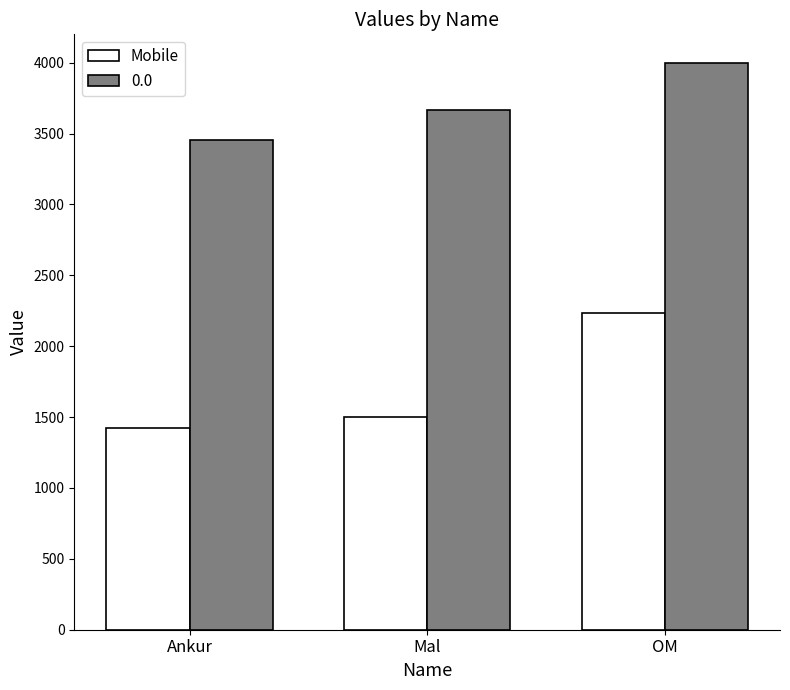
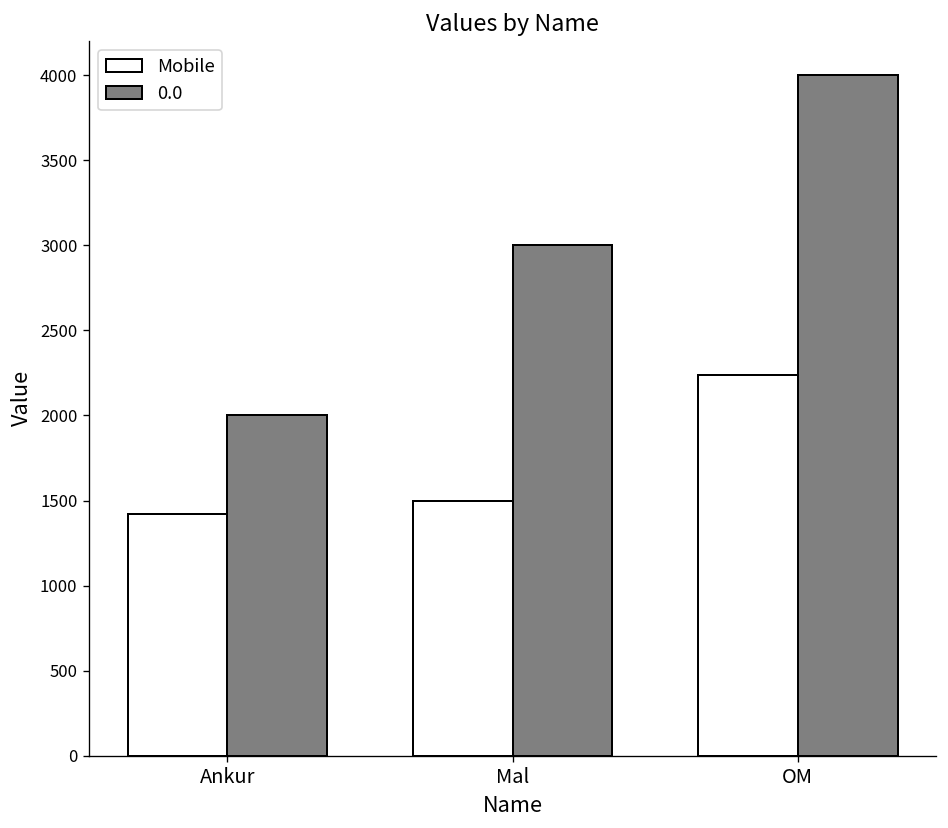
0.0, Ankur: 3460 -> 2000
0.0, Mal: 3660 -> 3000
